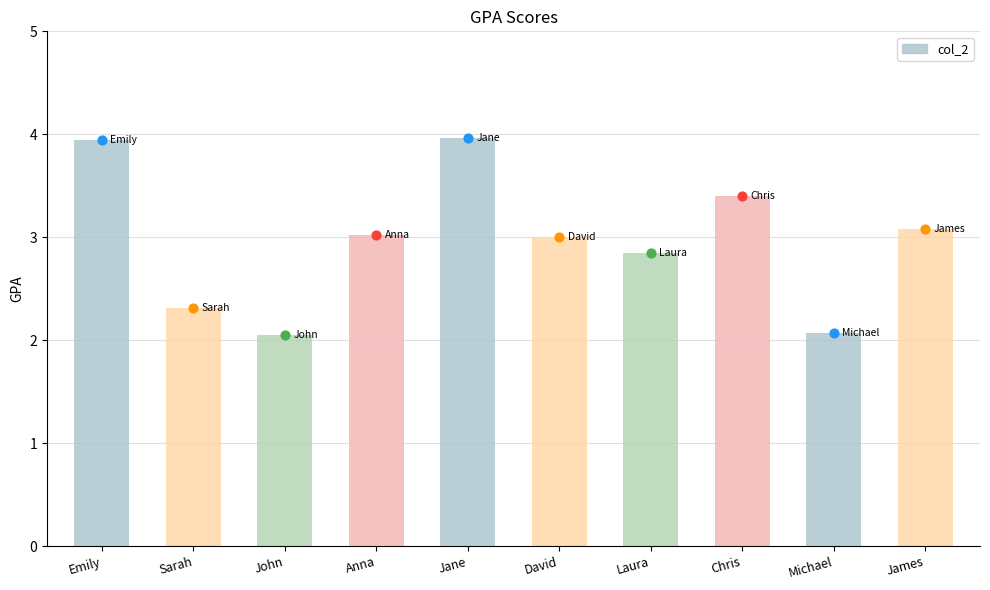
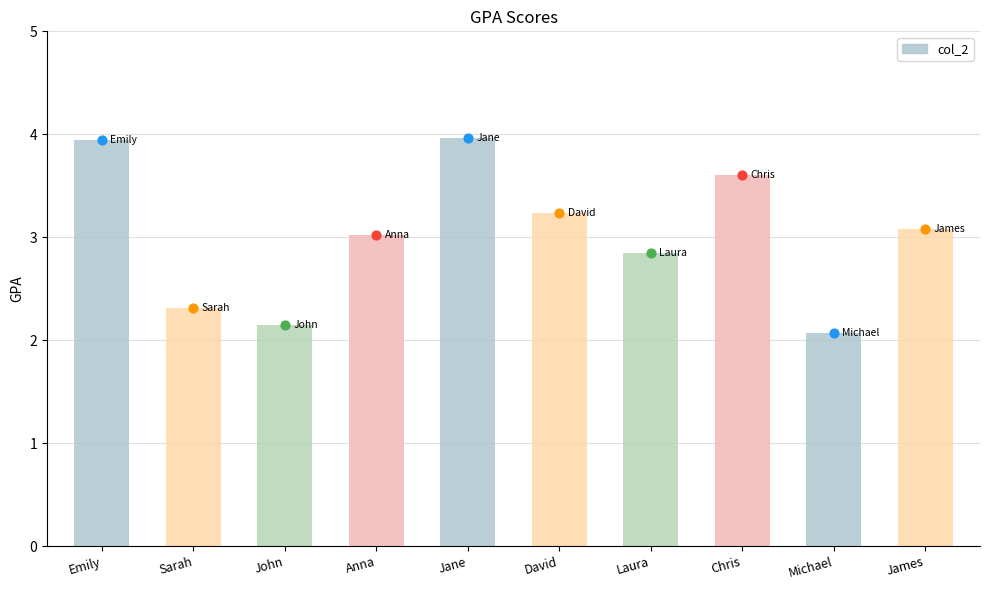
col_2, John: 2.05 -> 2.15
col_2, David: 3.00 -> 3.24
col_2, Chris: 3.4 -> 3.6
